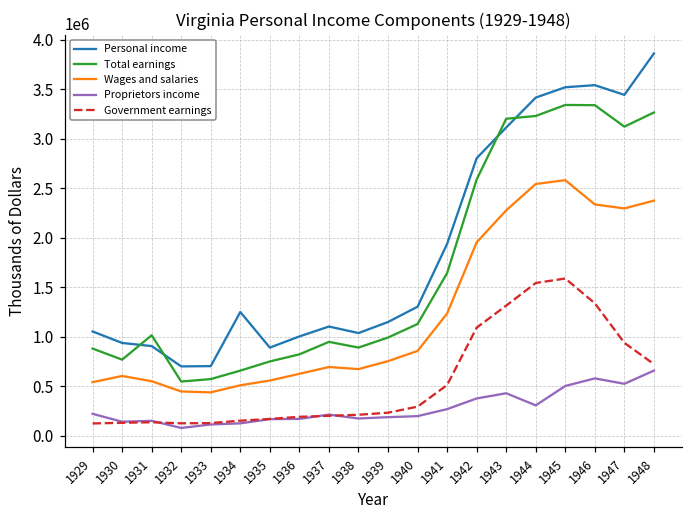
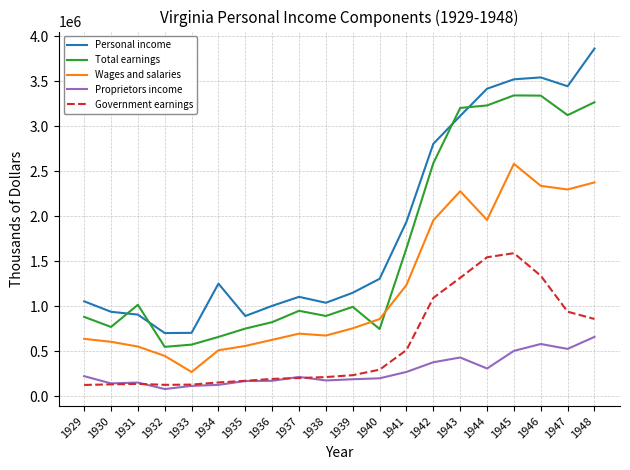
Wages and salaries, 1929: 500000 -> 600000
Wages and salaries, 1933: 400000 -> 300000
Total earnings, 1940: 1100000 -> 700000
Wages and salaries, 1944: 2500000 -> 2000000
Government earnings, 1948: 700000 -> 900000
